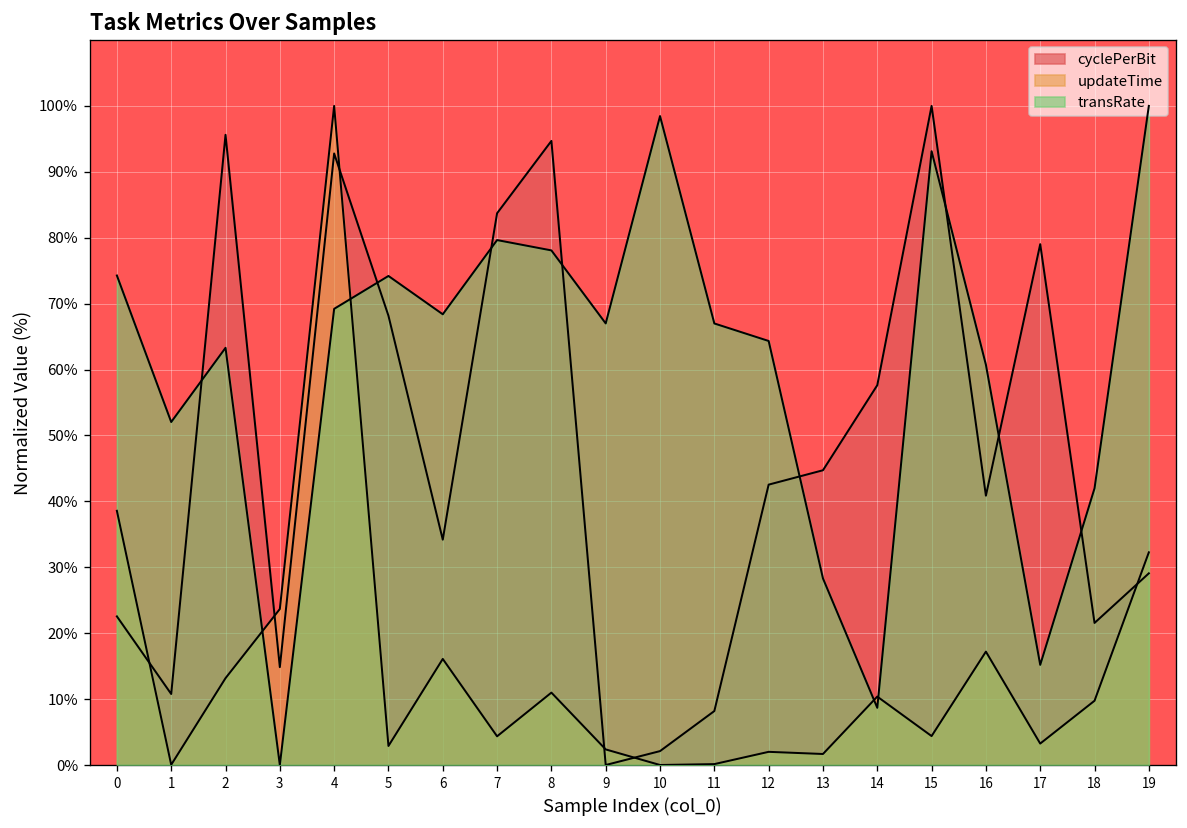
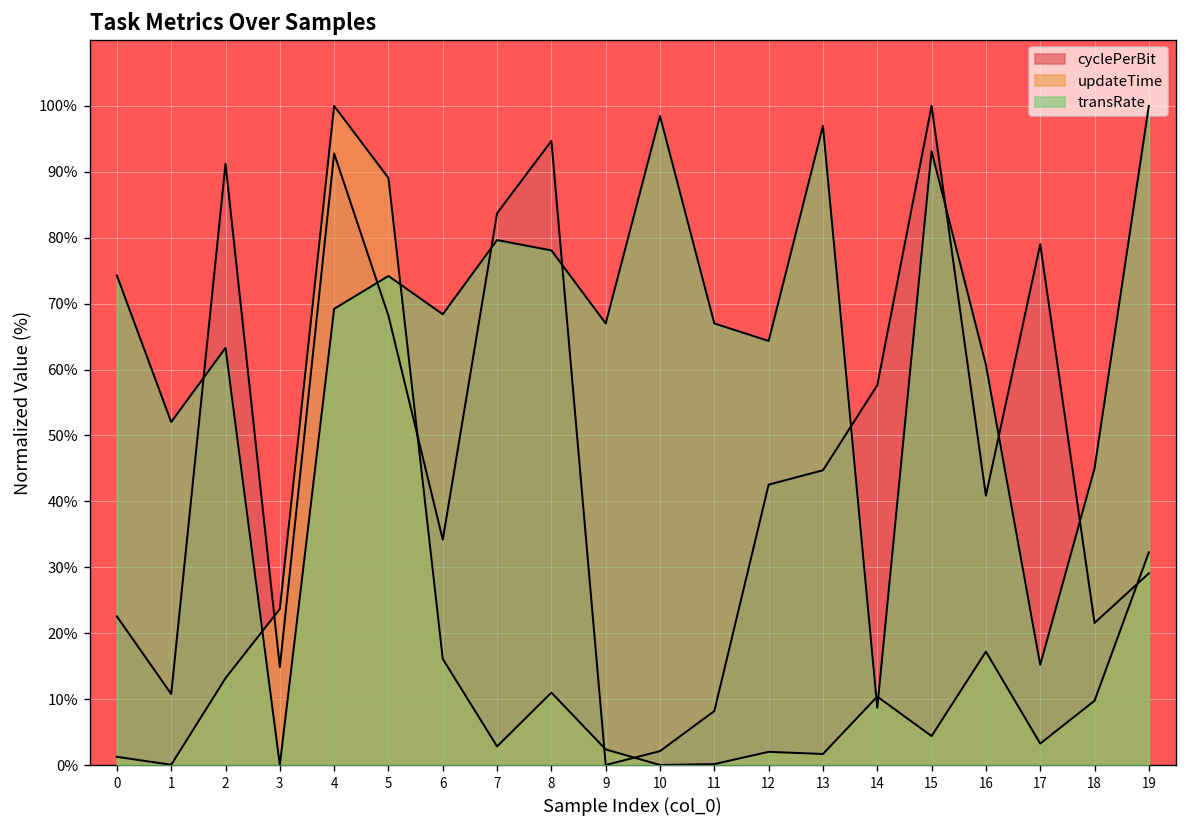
updateTime, 0: 39% -> 1%
cyclePerBit, 2: 96% -> 91%
updateTime, 5: 3% -> 89%
updateTime, 7: 4% -> 3%
transRate, 13: 28% -> 97%
transRate, 18: 42% -> 45%
